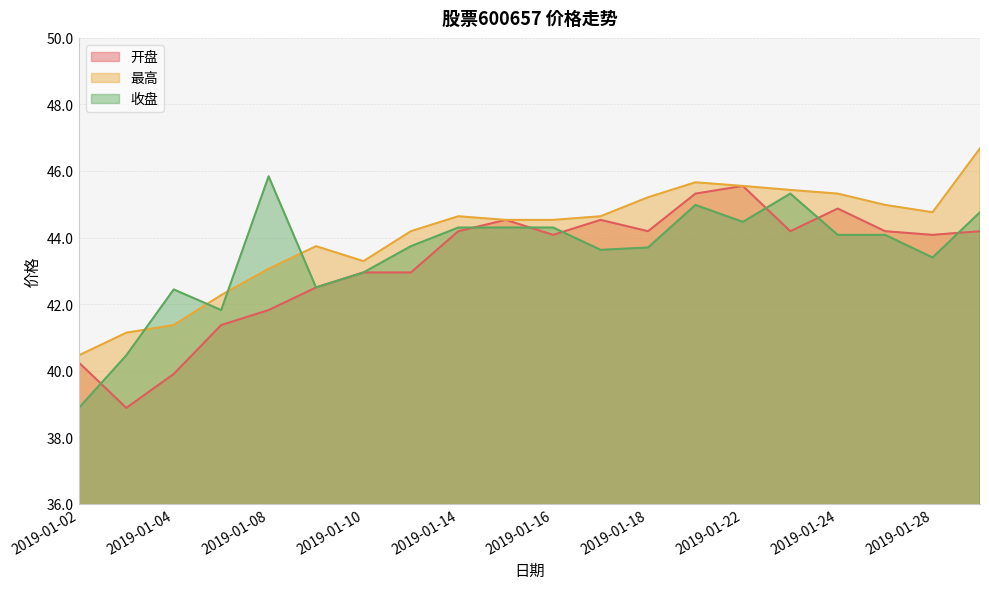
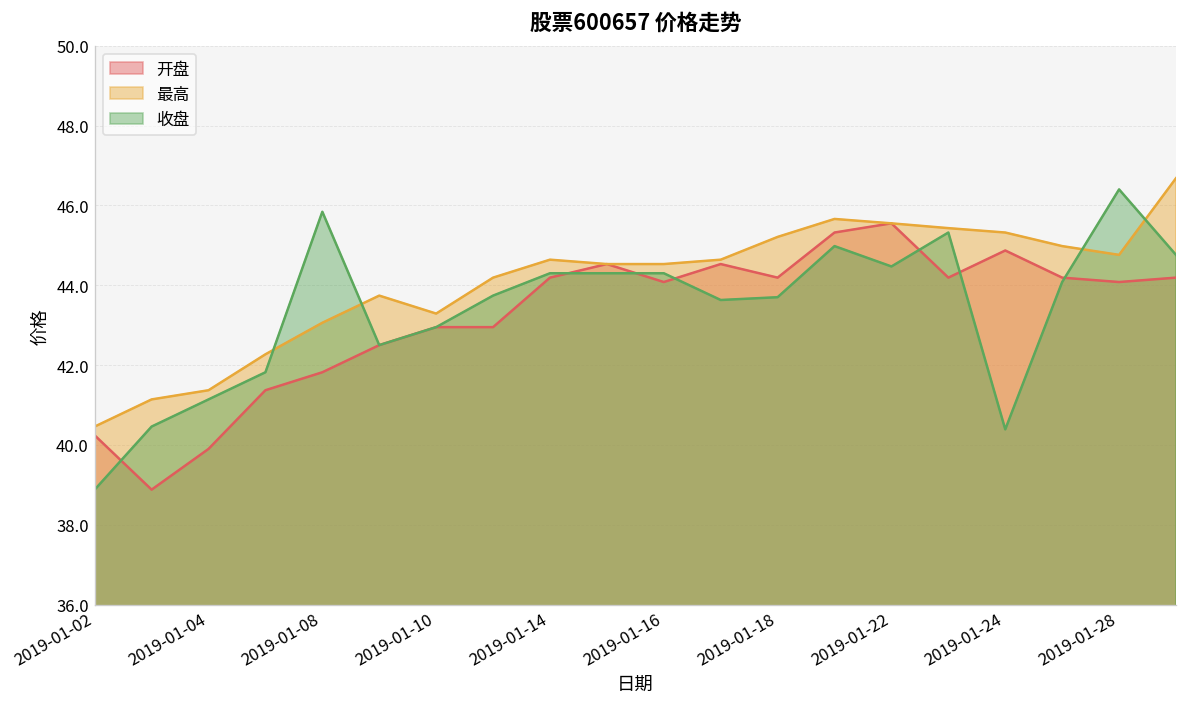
收盘, 2019-01-04: 42.4 -> 41.1
收盘, 2019-01-24: 44.1 -> 40.4
收盘, 2019-01-28: 43.4 -> 46.4
